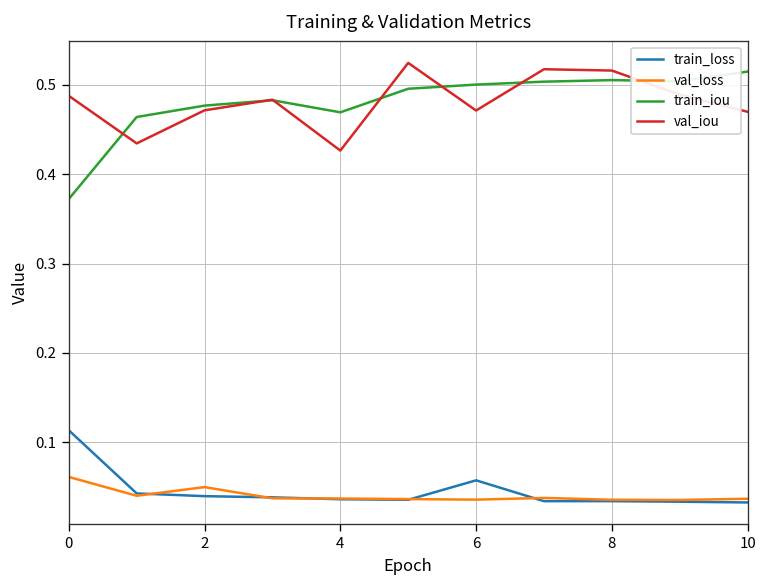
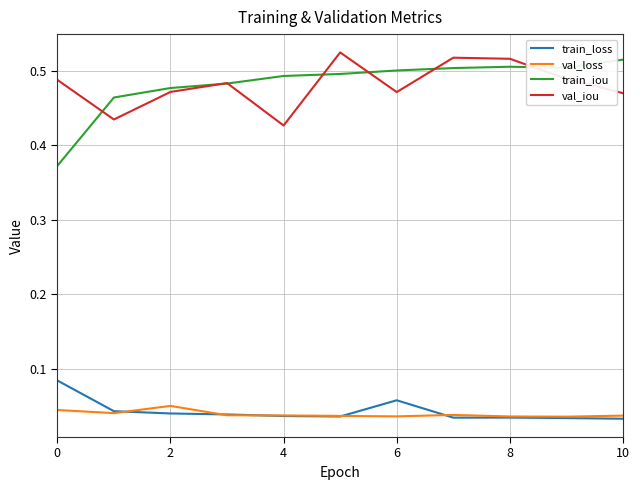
train_loss, 0: 0.11 -> 0.08
val_loss, 0: 0.06 -> 0.04
train_iou, 4: 0.47 -> 0.49
